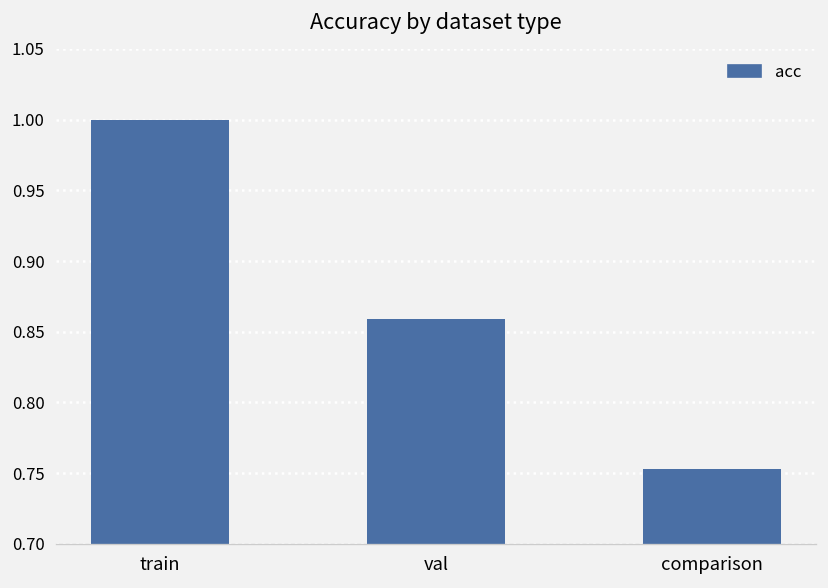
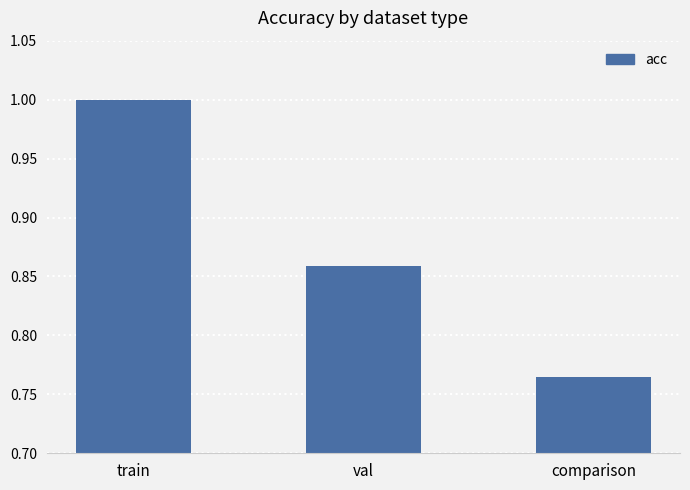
comparison: 0.753 -> 0.765
